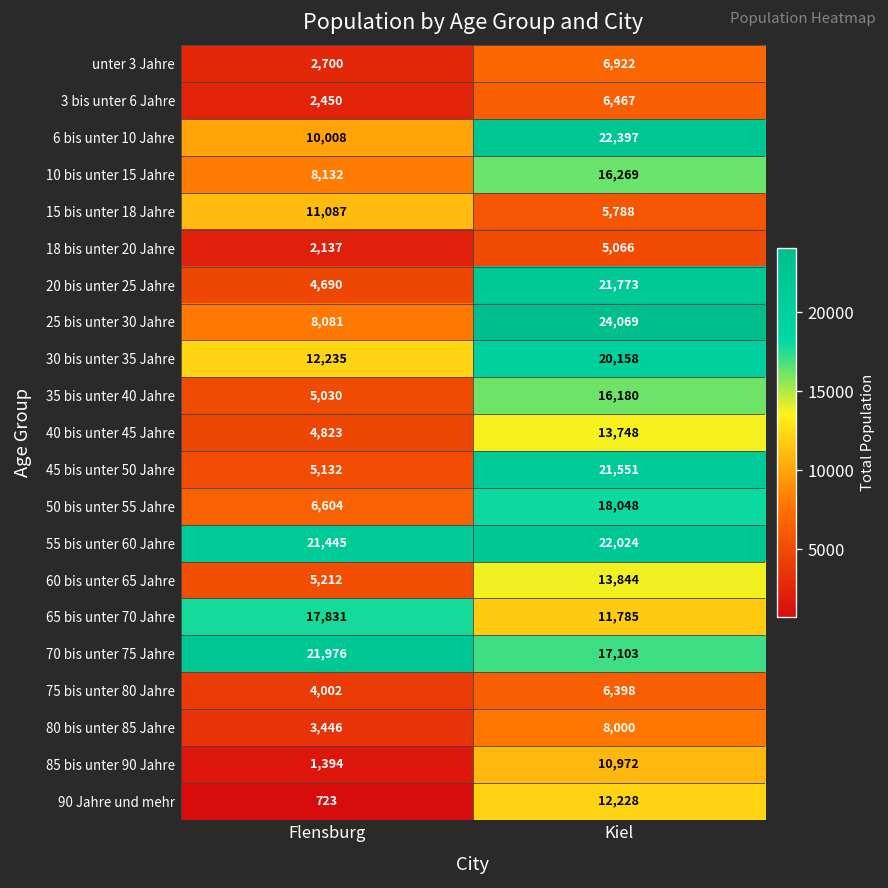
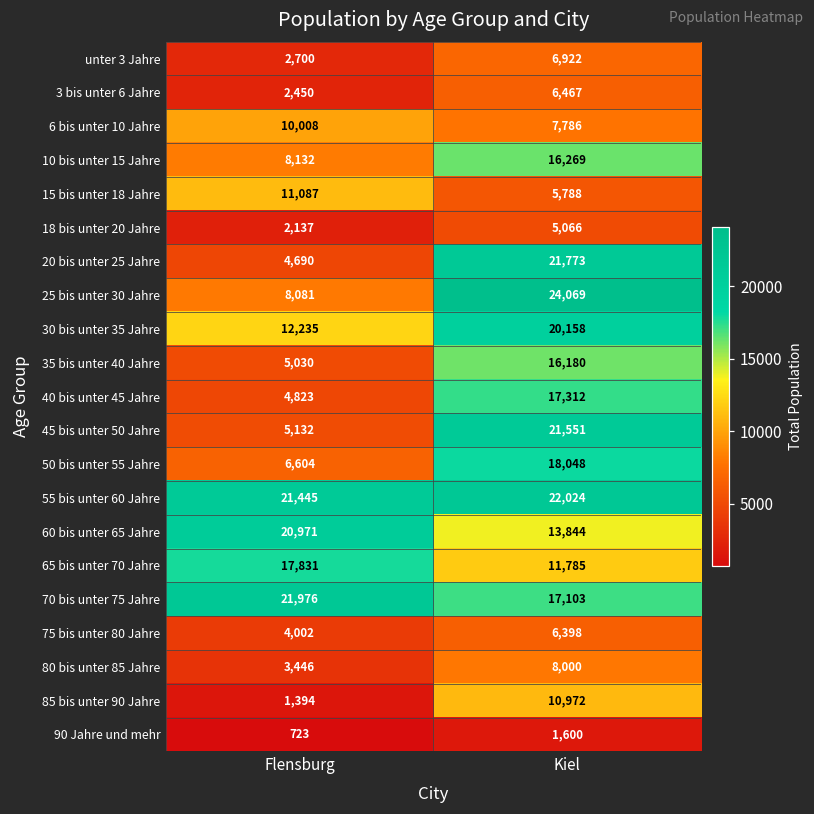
6 bis unter 10 Jahre, Kiel: 22,397 -> 7,786
40 bis unter 45 Jahre, Kiel: 13,748 -> 17,312
60 bis unter 65 Jahre, Flensburg: 5,212 -> 20,971
90 Jahre und mehr, Kiel: 12,228 -> 1,600
